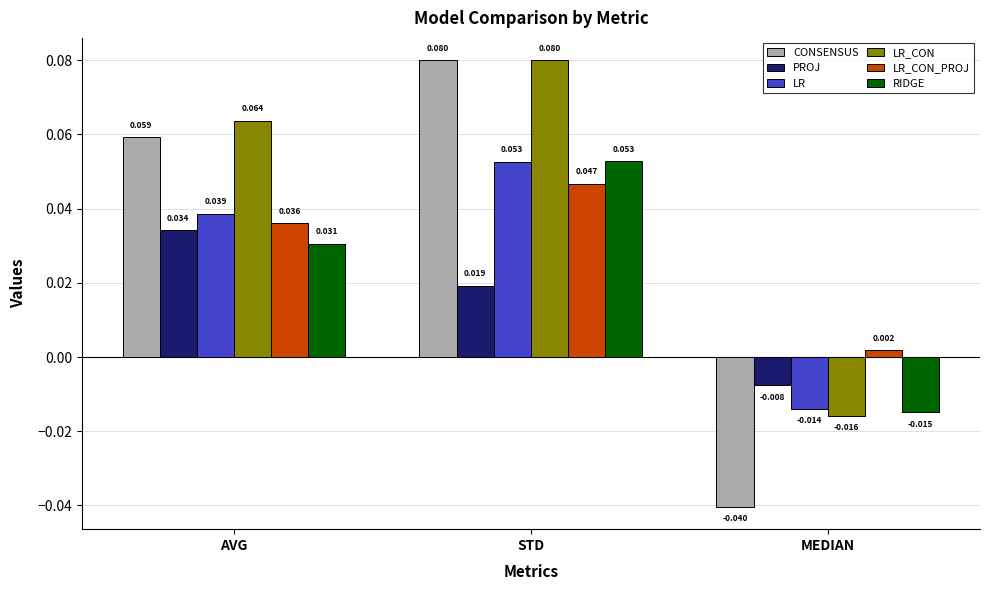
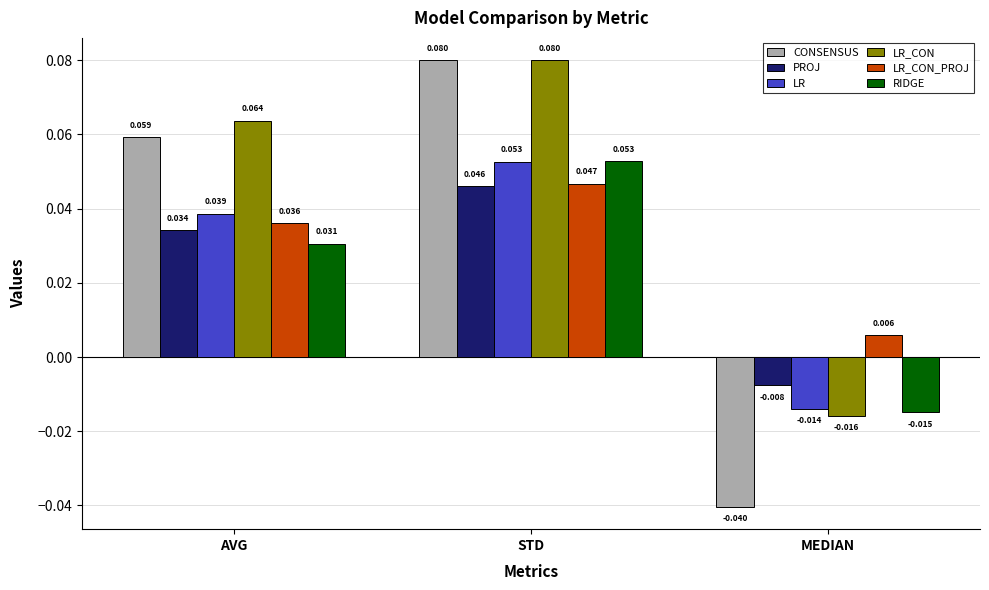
PROJ, STD: 0.019 -> 0.046
LR_CON_PROJ, MEDIAN: 0.002 -> 0.006
